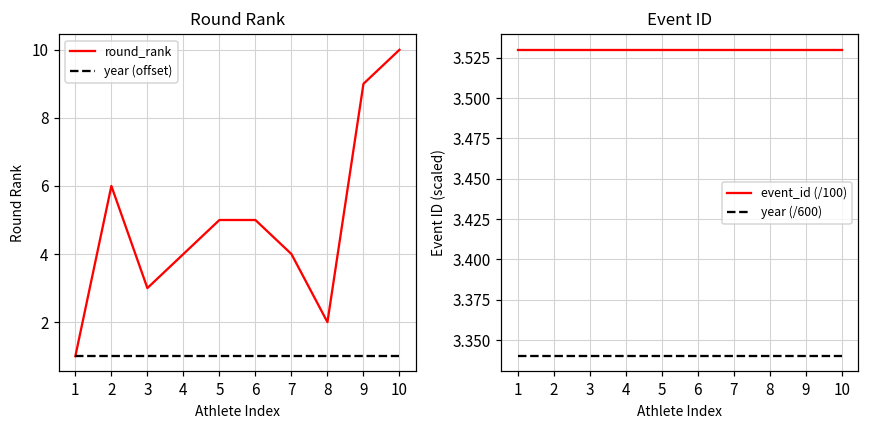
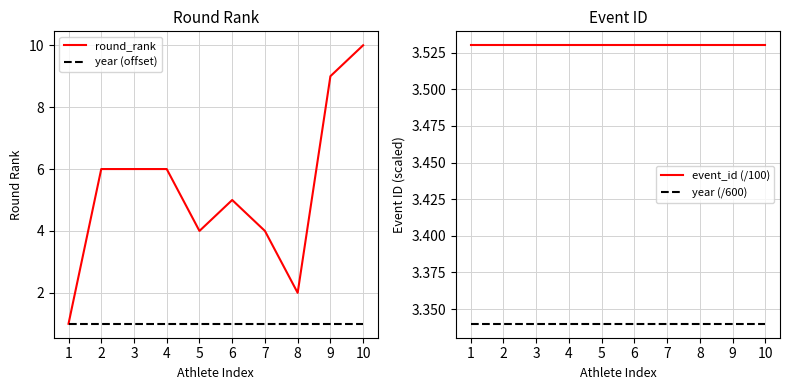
Round Rank, round_rank, 3: 3 -> 6
Round Rank, round_rank, 4: 4 -> 6
Round Rank, round_rank, 5: 5 -> 4
